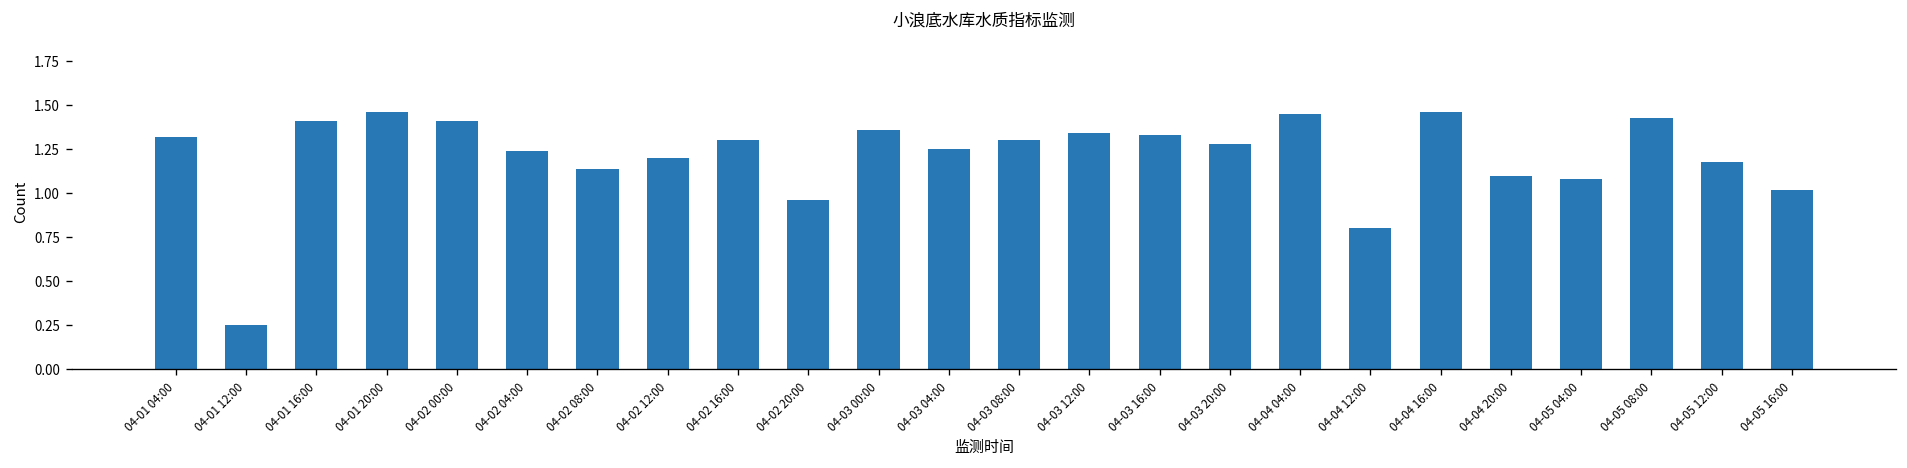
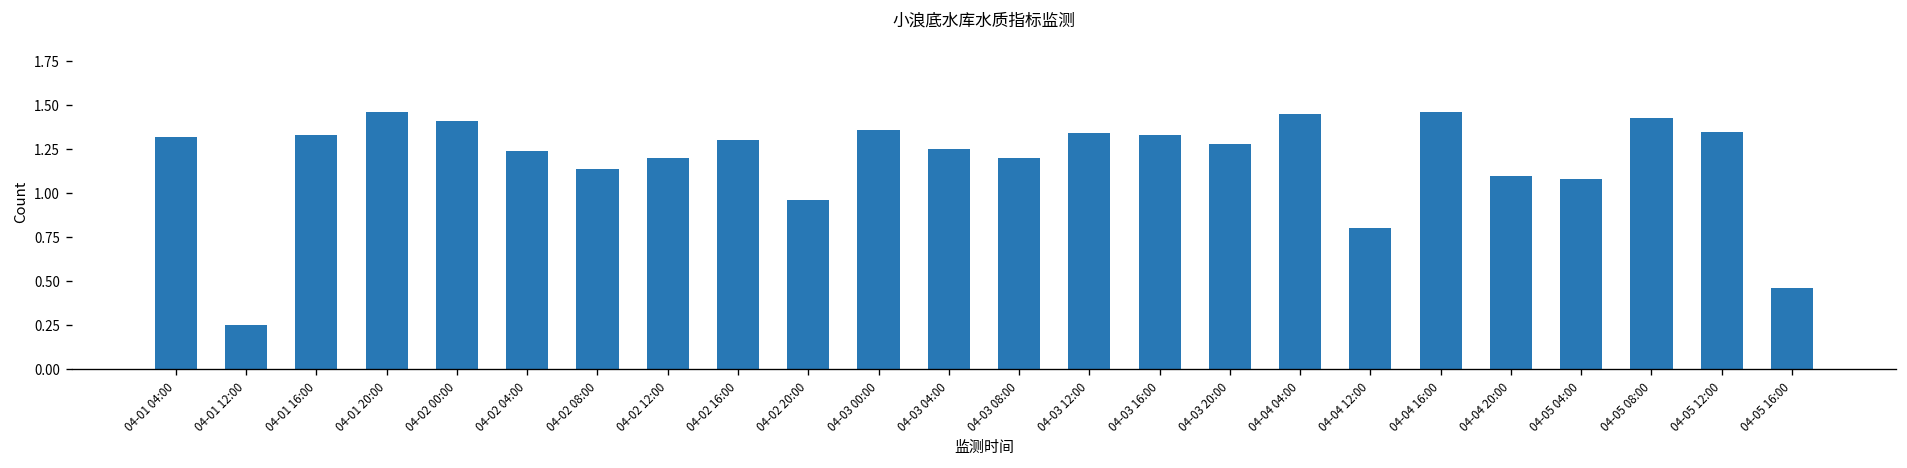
04-01 16:00: 1.41 -> 1.33
04-03 08:00: 1.3 -> 1.2
04-05 12:00: 1.18 -> 1.35
04-05 16:00: 1.02 -> 0.46
